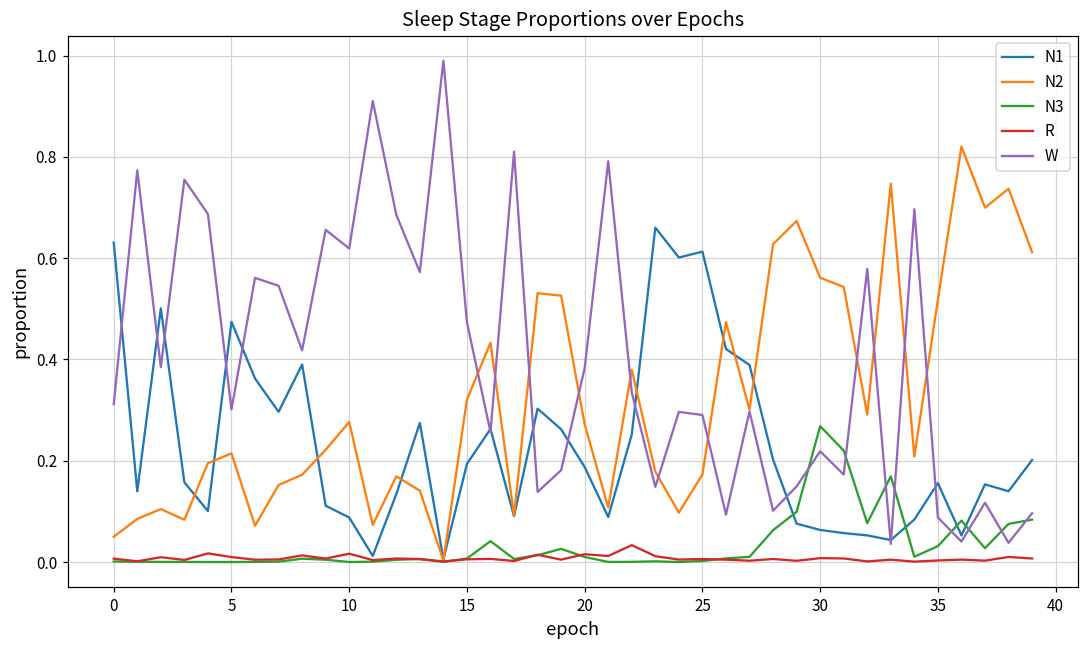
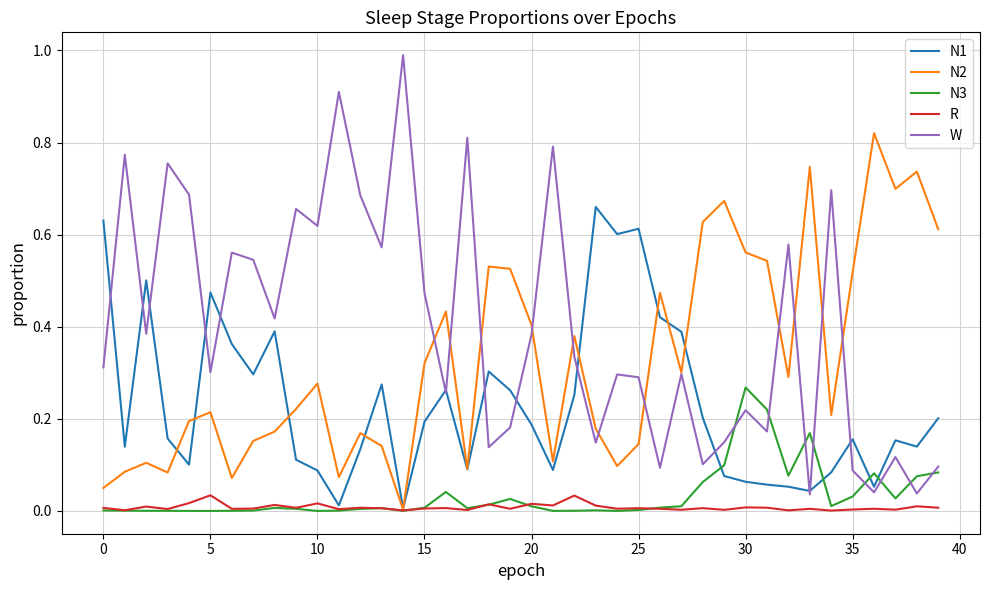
R, 5: 0.01 -> 0.03
N2, 20: 0.27 -> 0.40
N2, 25: 0.17 -> 0.15
